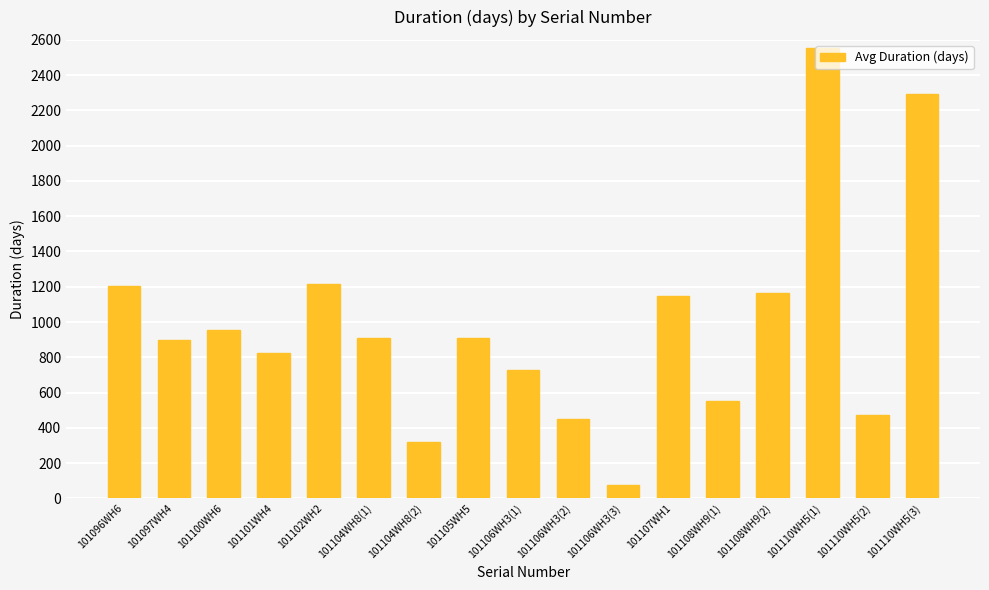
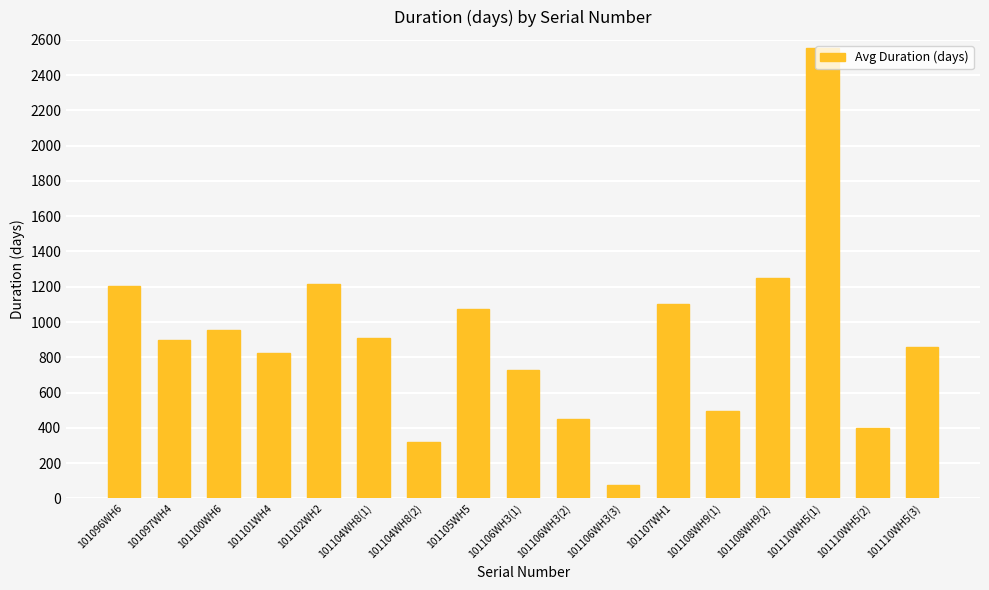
101105WH5: 910 -> 1080
101107WH1: 1150 -> 1100
101108WH9(1): 550 -> 500
101108WH9(2): 1160 -> 1250
101110WH5(2): 470 -> 400
101110WH5(3): 2290 -> 860
